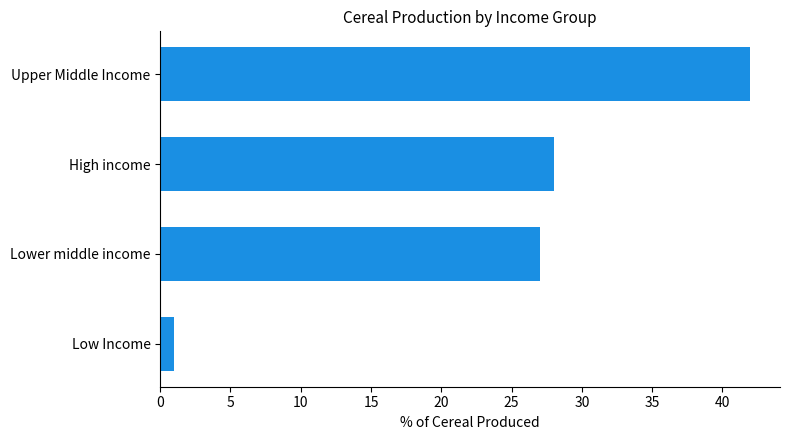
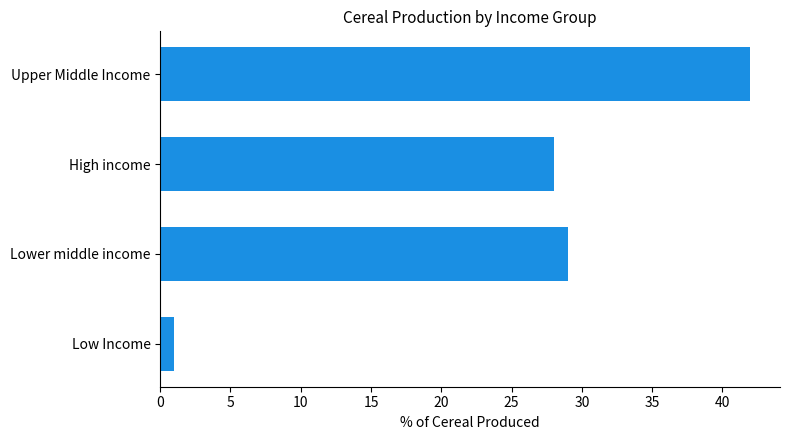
Lower middle income: 27 -> 29
